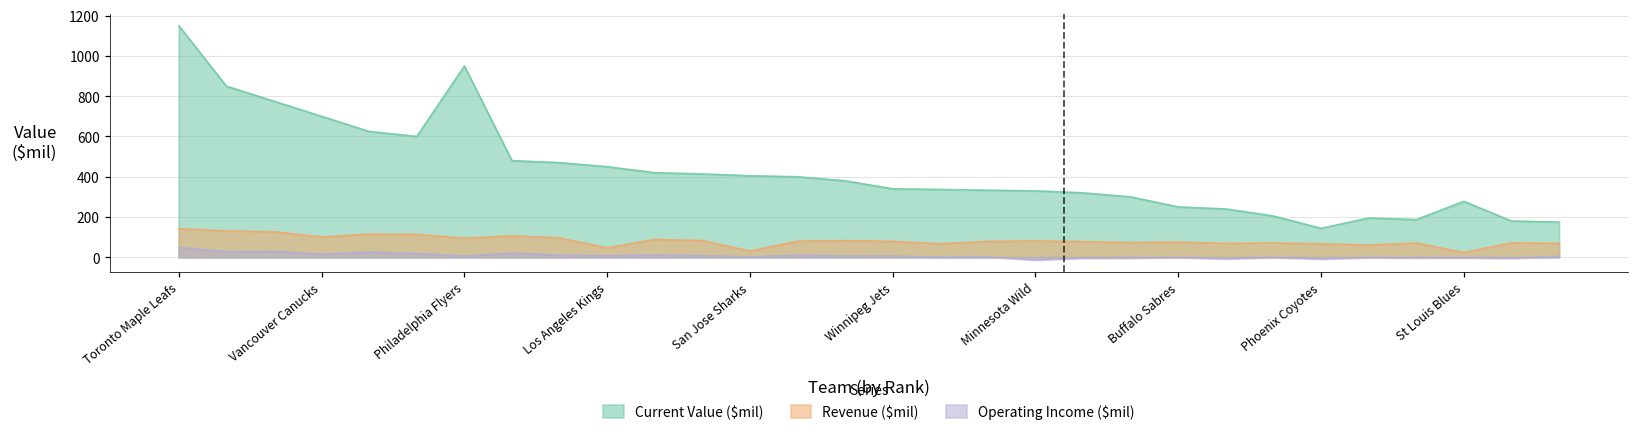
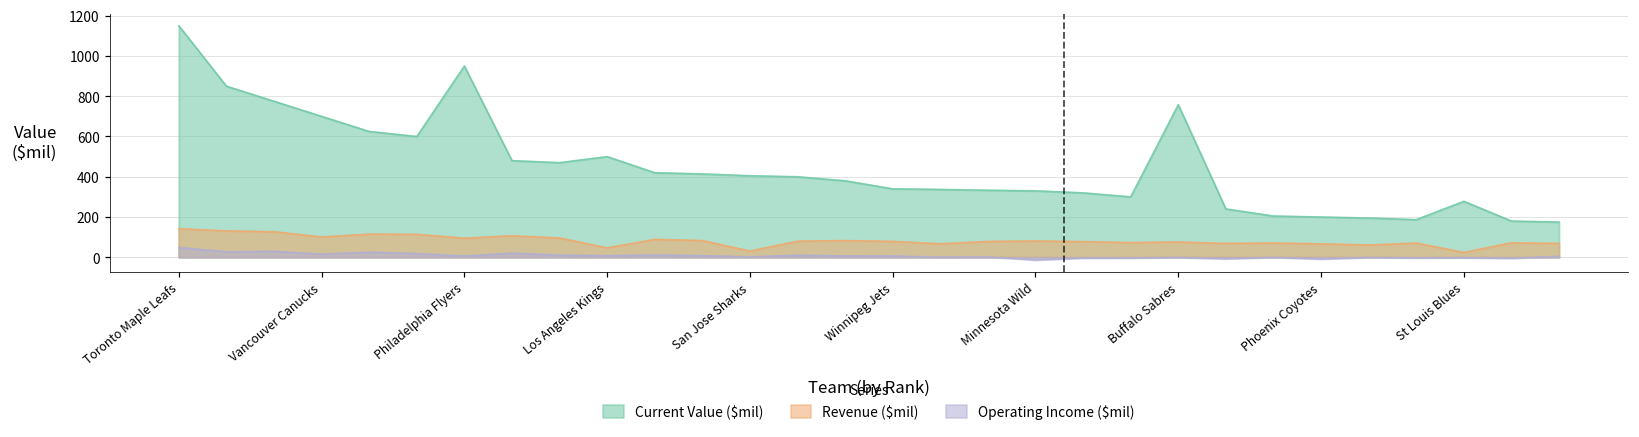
Current Value ($mil), Los Angeles Kings: 450 -> 500
Current Value ($mil), Buffalo Sabres: 250 -> 760
Current Value ($mil), Phoenix Coyotes: 140 -> 200
